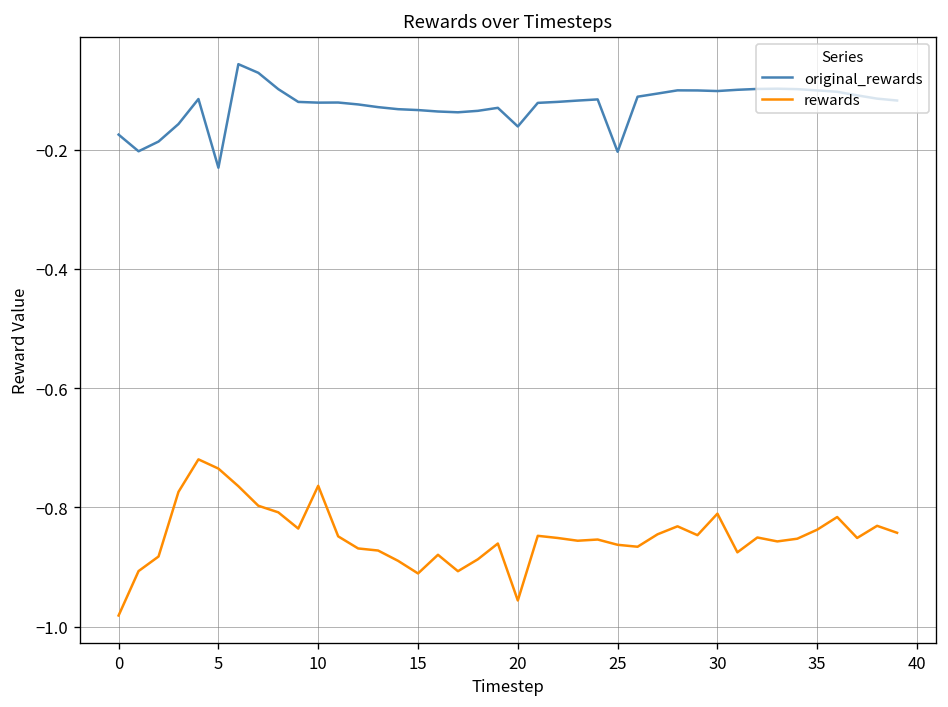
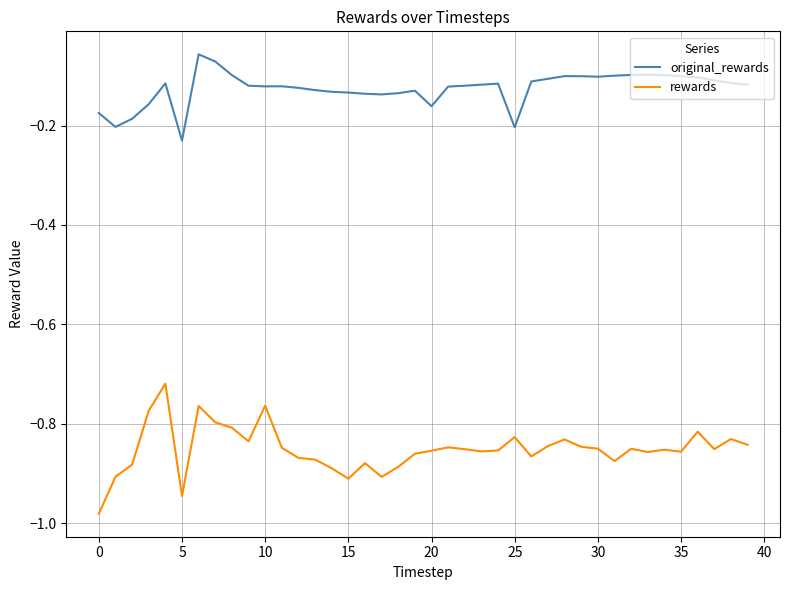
rewards, 5: -0.73 -> -0.95
rewards, 20: -0.96 -> -0.85
rewards, 25: -0.86 -> -0.83
rewards, 30: -0.81 -> -0.85
rewards, 35: -0.84 -> -0.86
